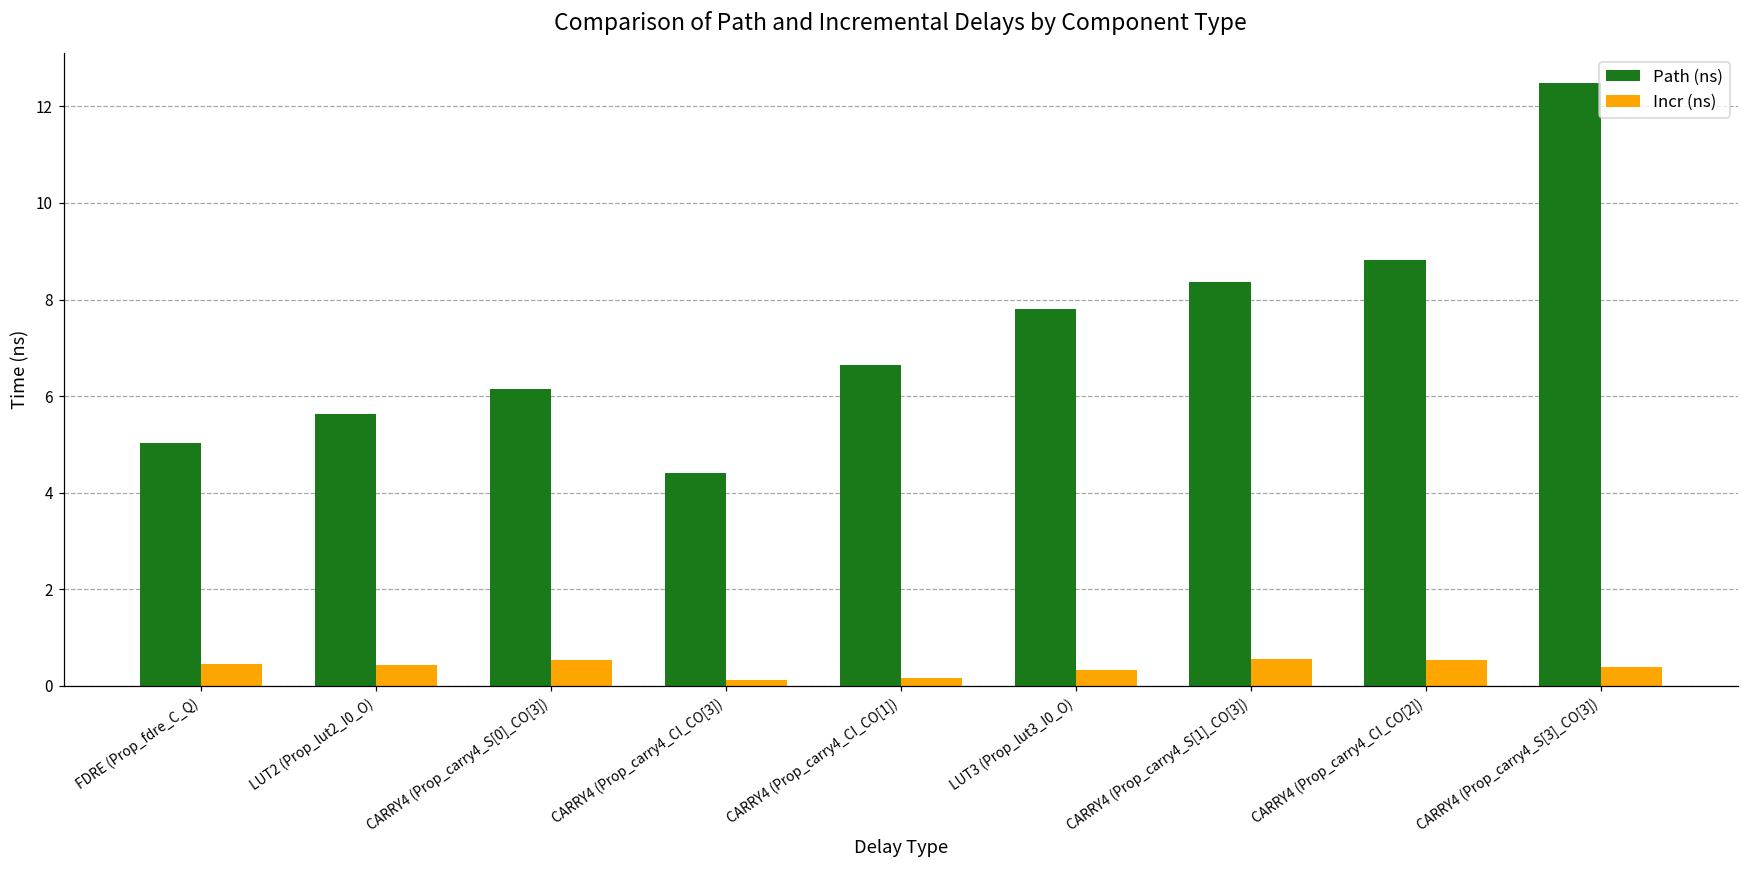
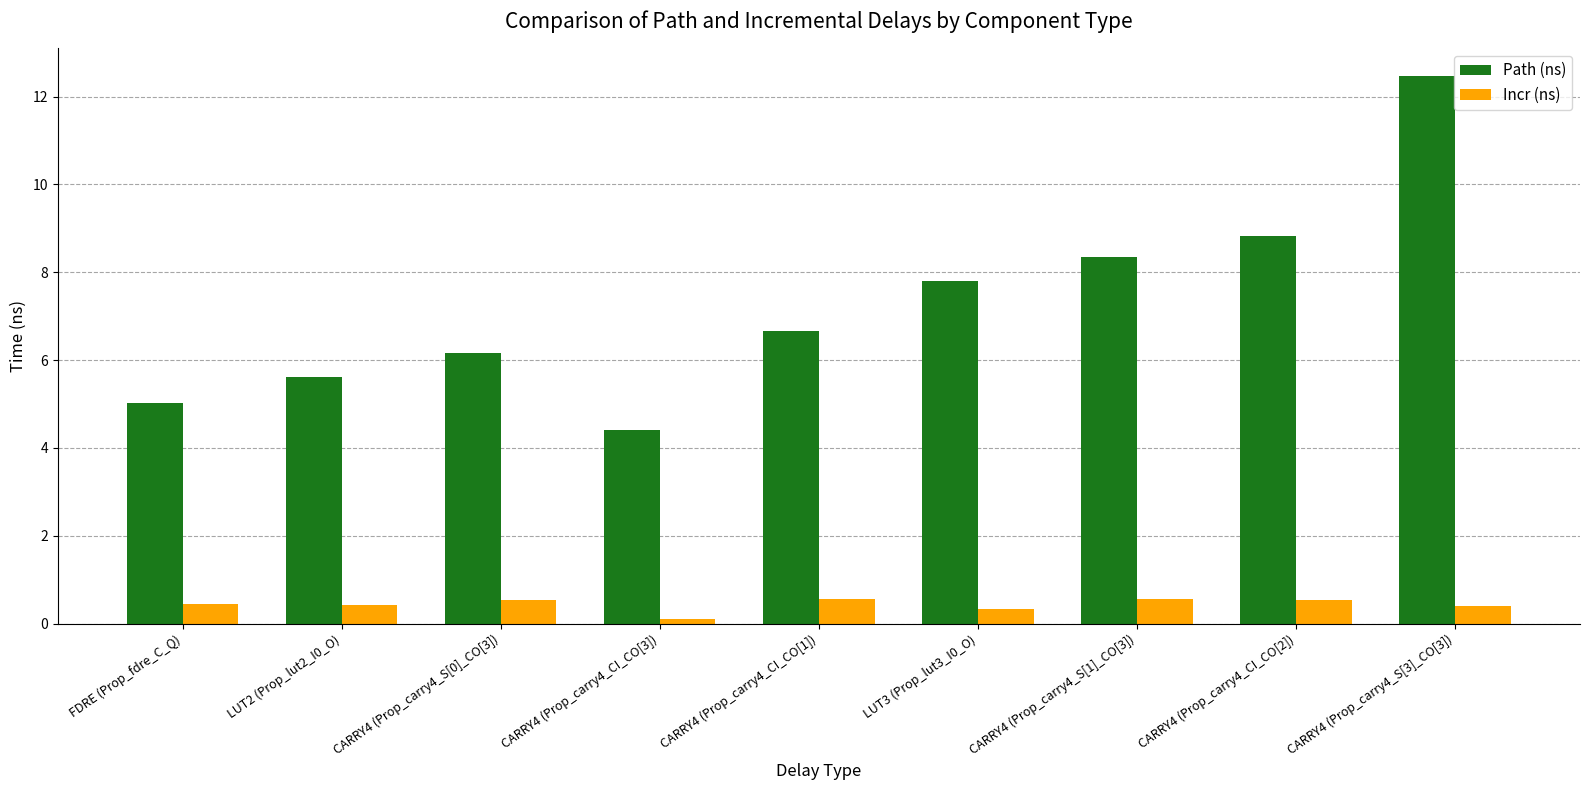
Incr (ns), CARRY4 (Prop_carry4_CI_CO[1]): 0.2 -> 0.6
